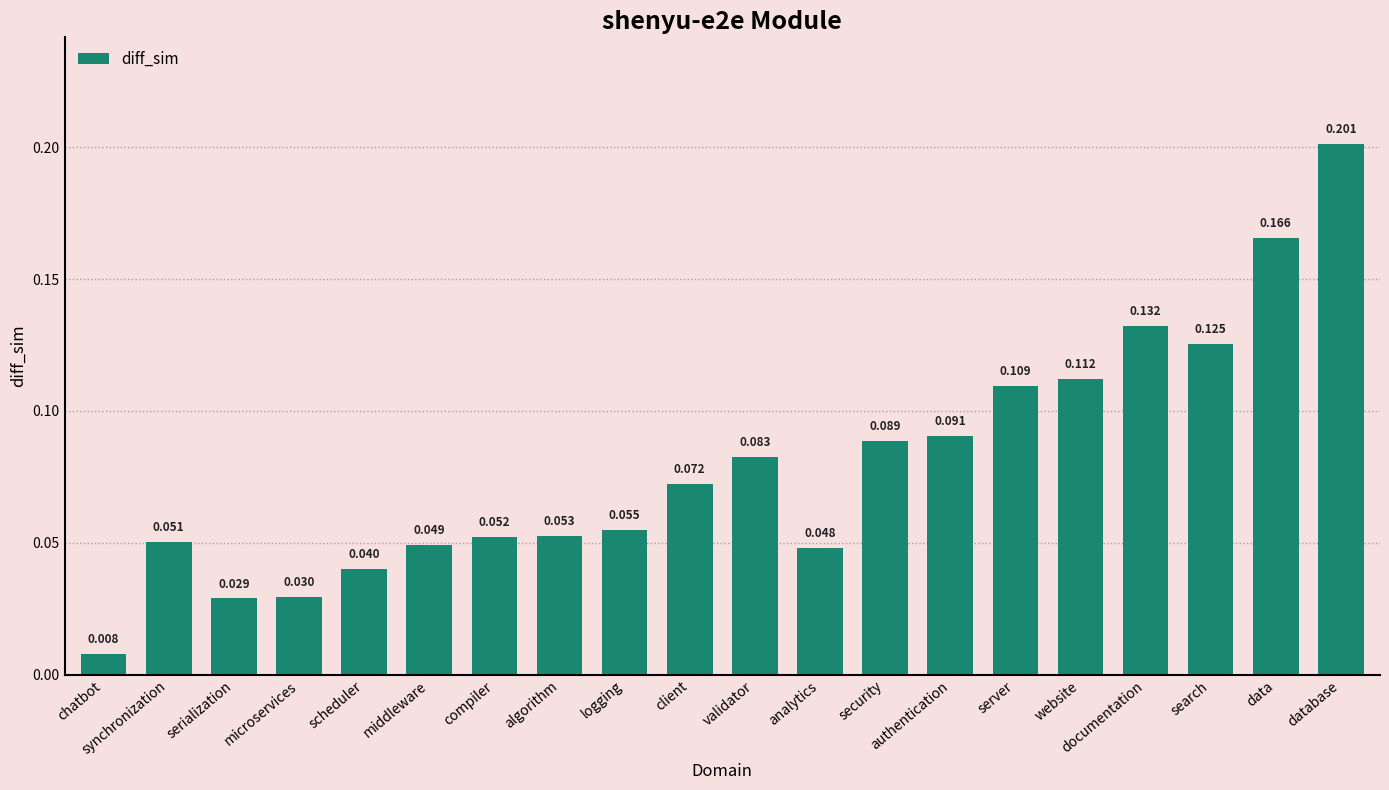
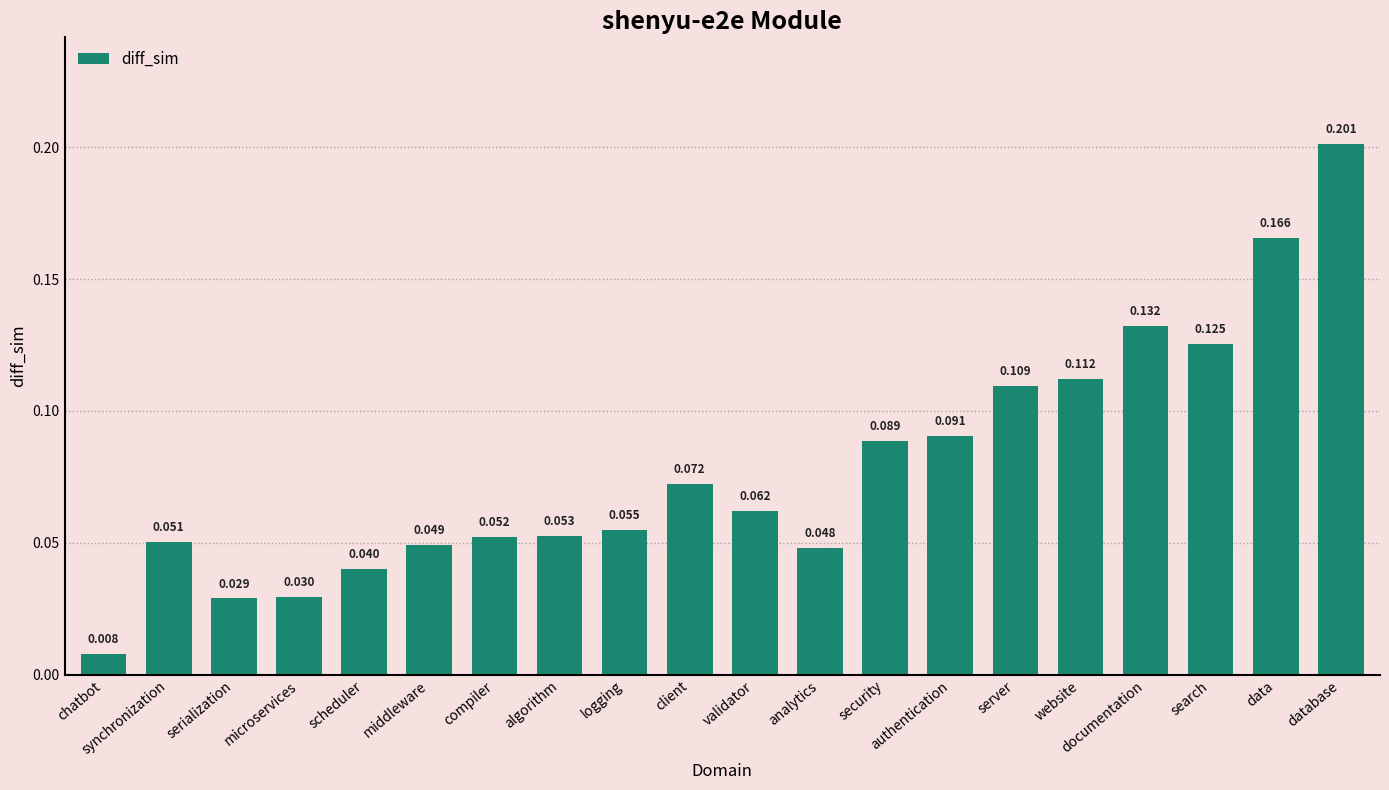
validator: 0.083 -> 0.062
